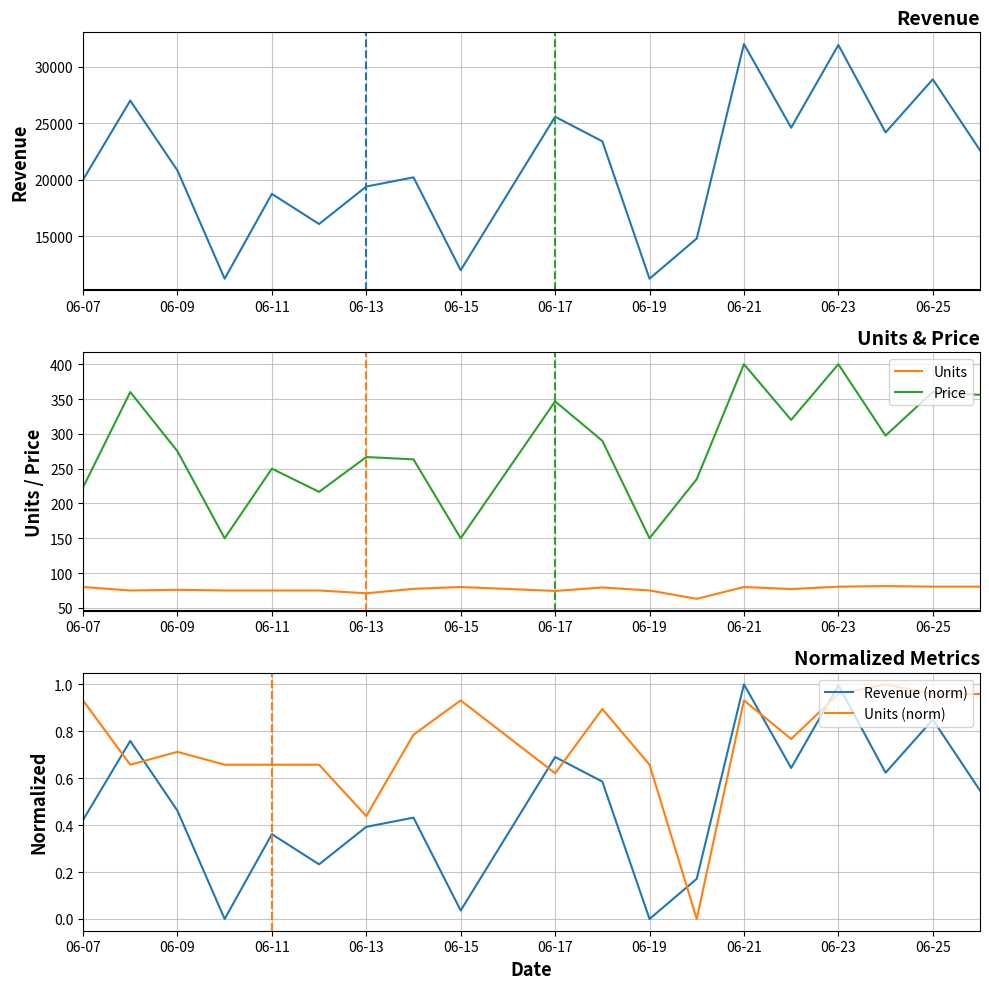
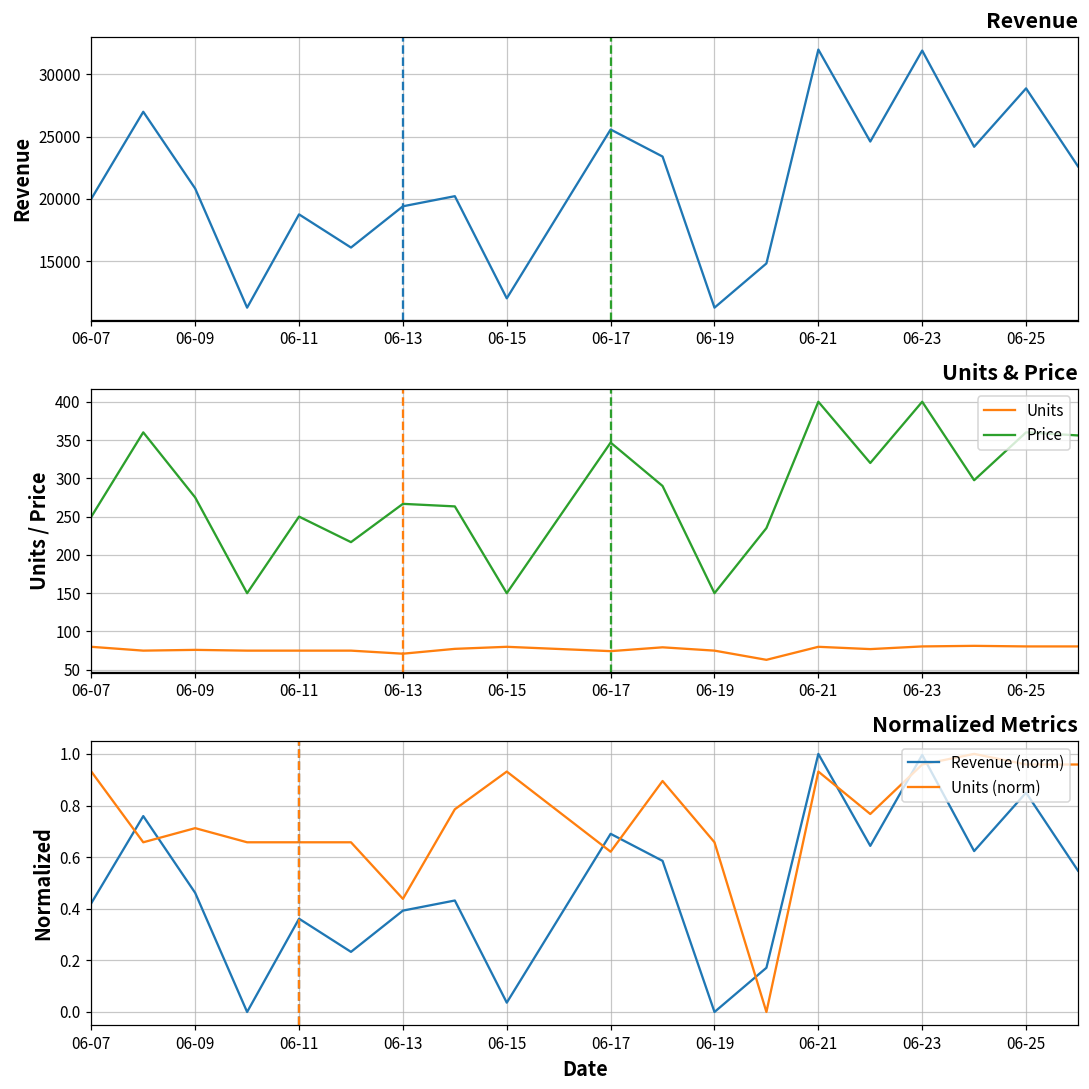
Units & Price, Price, 06-07: 220 -> 250
